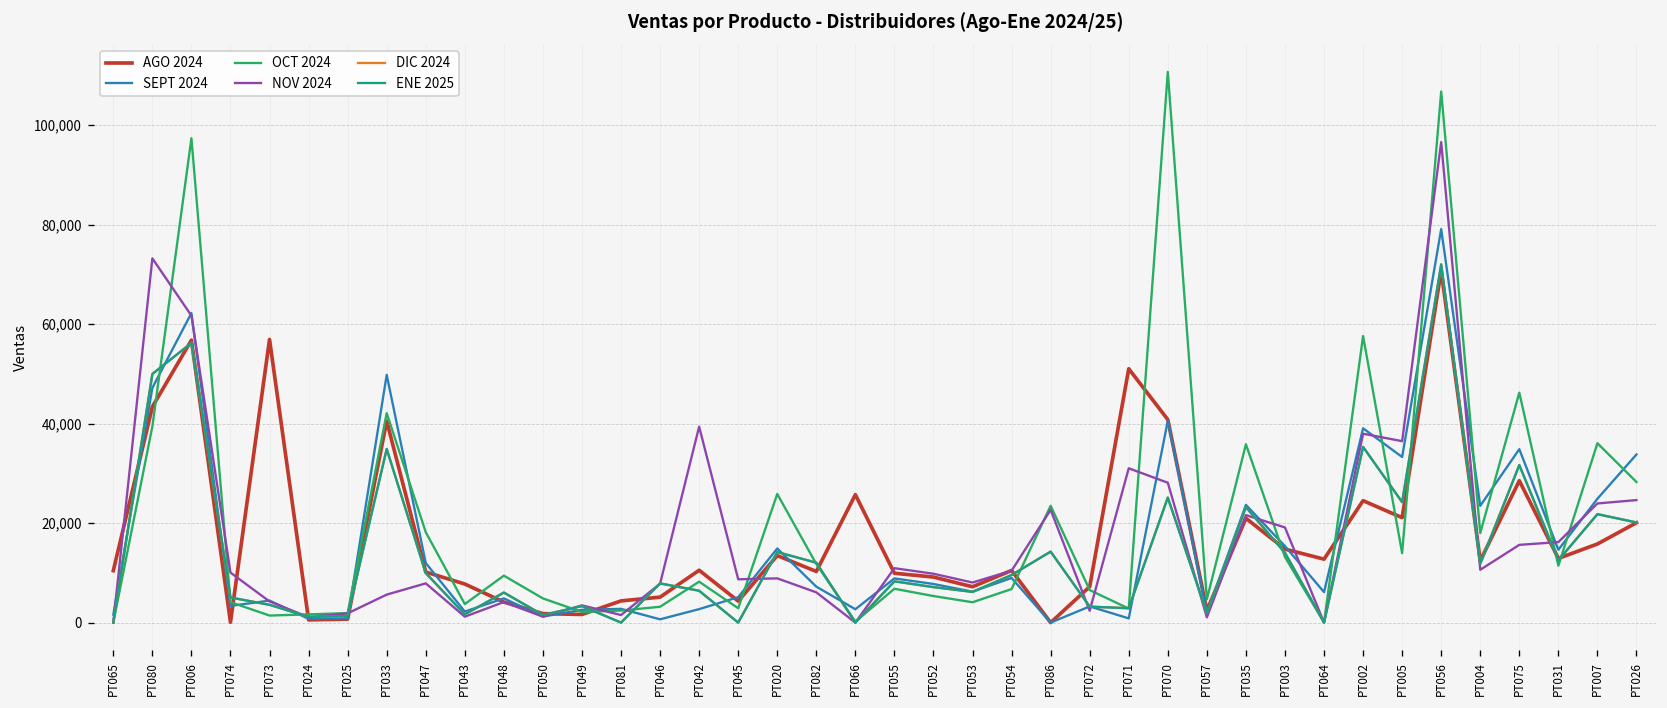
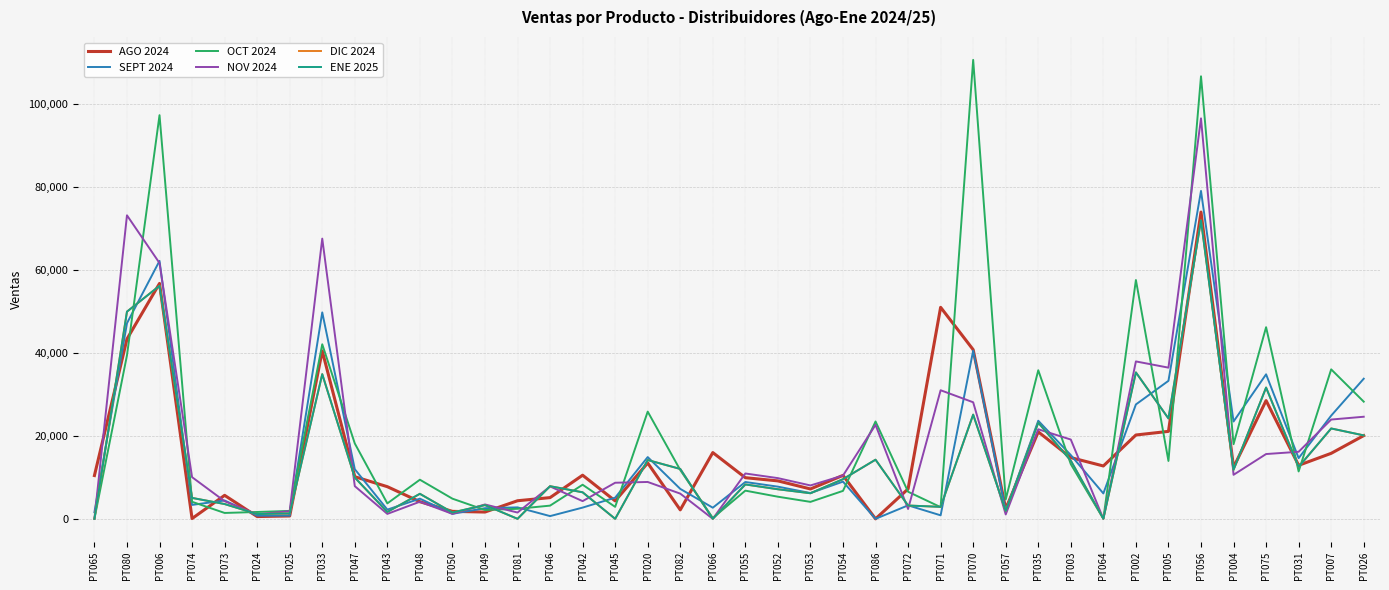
AGO 2024, PT073: 57,000 -> 6,000
NOV 2024, PT033: 6,000 -> 68,000
NOV 2024, PT042: 39,000 -> 4,000
AGO 2024, PT082: 10,000 -> 2,000
AGO 2024, PT066: 26,000 -> 16,000
AGO 2024, PT002: 25,000 -> 20,000
SEPT 2024, PT002: 39,000 -> 28,000
AGO 2024, PT056: 71,000 -> 74,000
